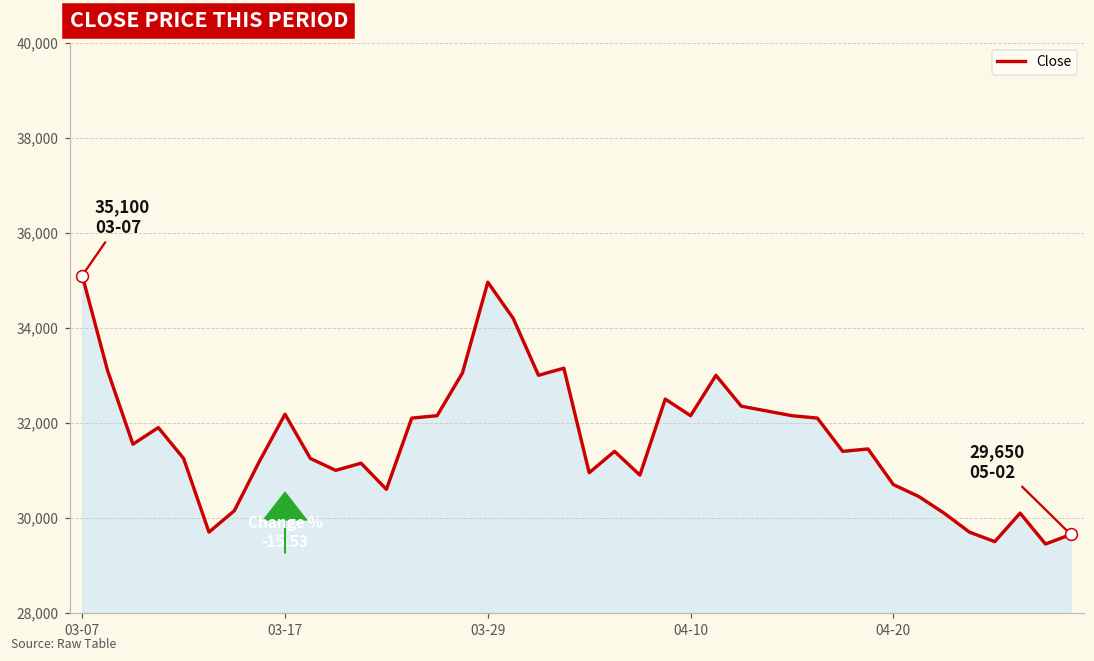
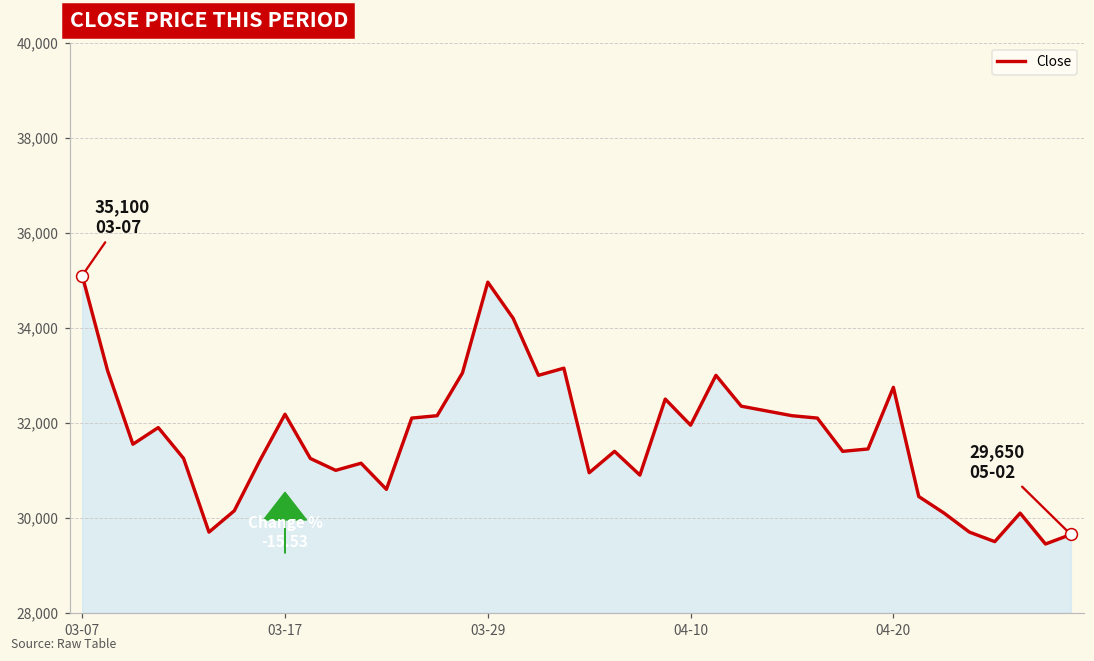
Close, 04-10: 32,200 -> 32,000
Close, 04-20: 30,700 -> 32,700
